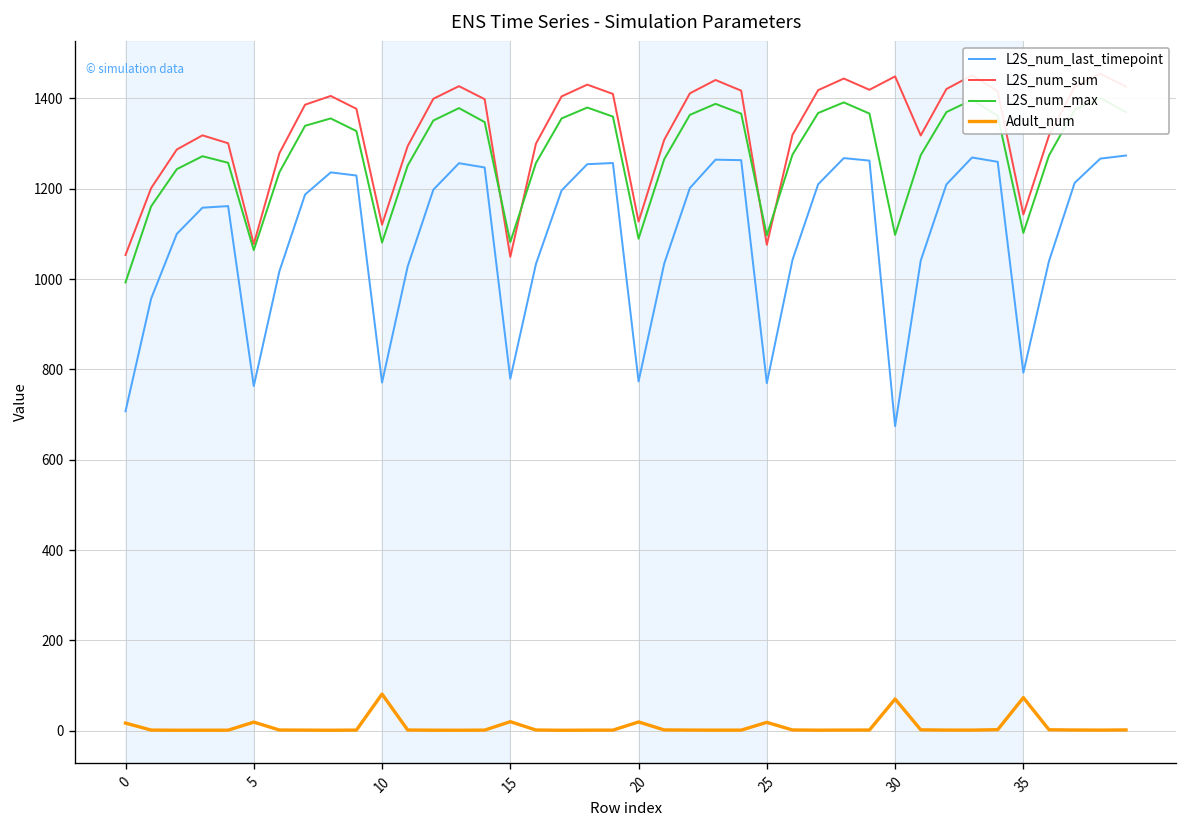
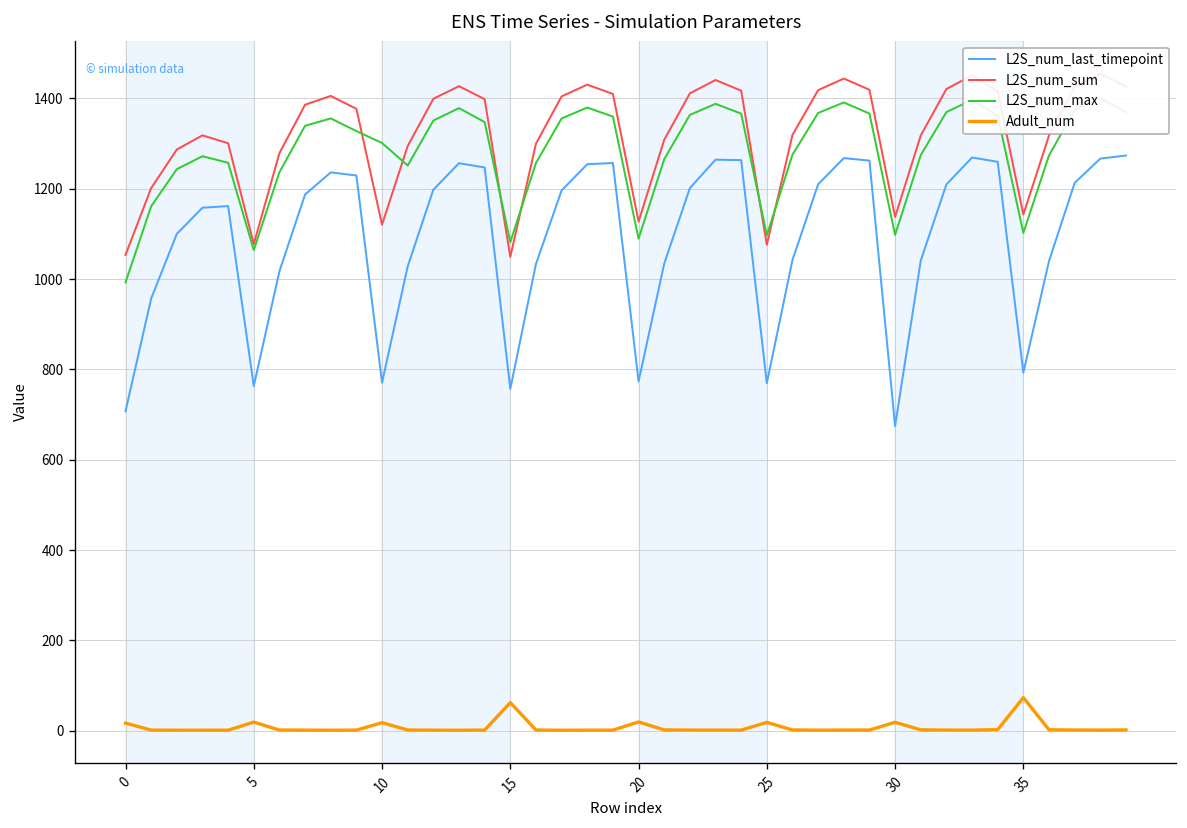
L2S_num_max, 10: 1080 -> 1300
Adult_num, 10: 80 -> 20
L2S_num_last_timepoint, 15: 780 -> 760
Adult_num, 15: 20 -> 60
L2S_num_sum, 30: 1450 -> 1140
Adult_num, 30: 70 -> 20
